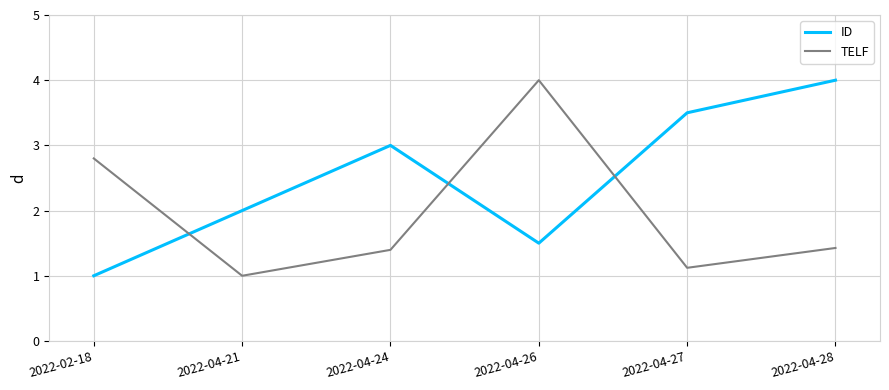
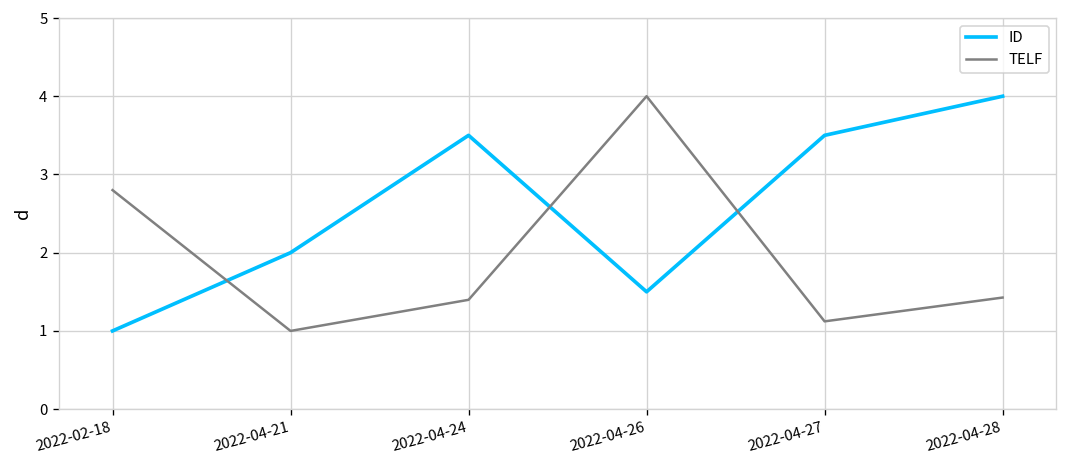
ID, 2022-04-24: 3.0 -> 3.5
